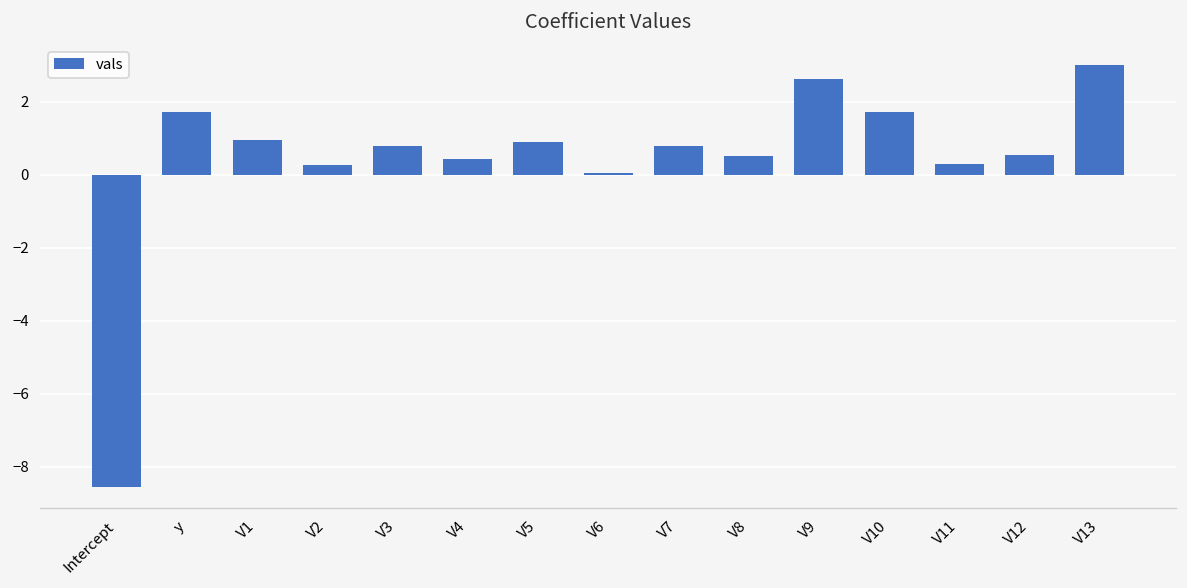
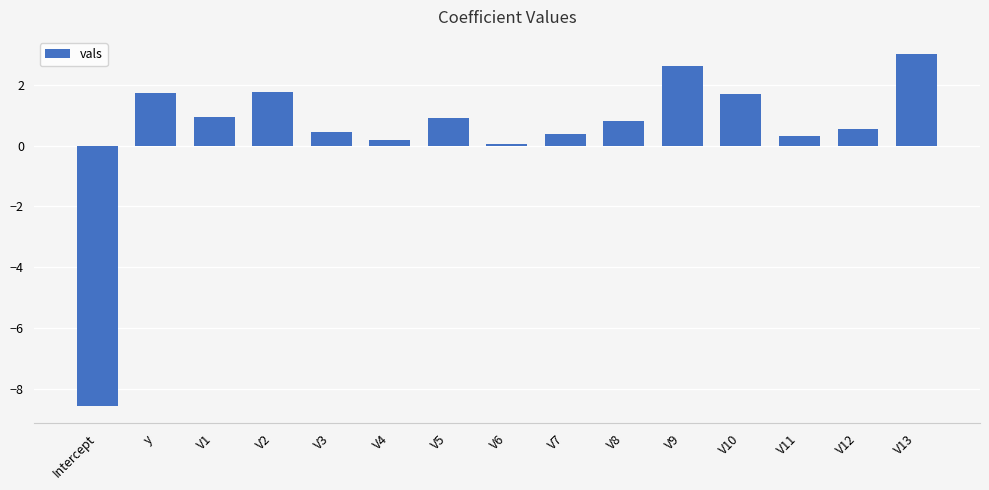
V2: 0.3 -> 1.8
V3: 0.8 -> 0.4
V4: 0.4 -> 0.2
V7: 0.8 -> 0.4
V8: 0.5 -> 0.8
